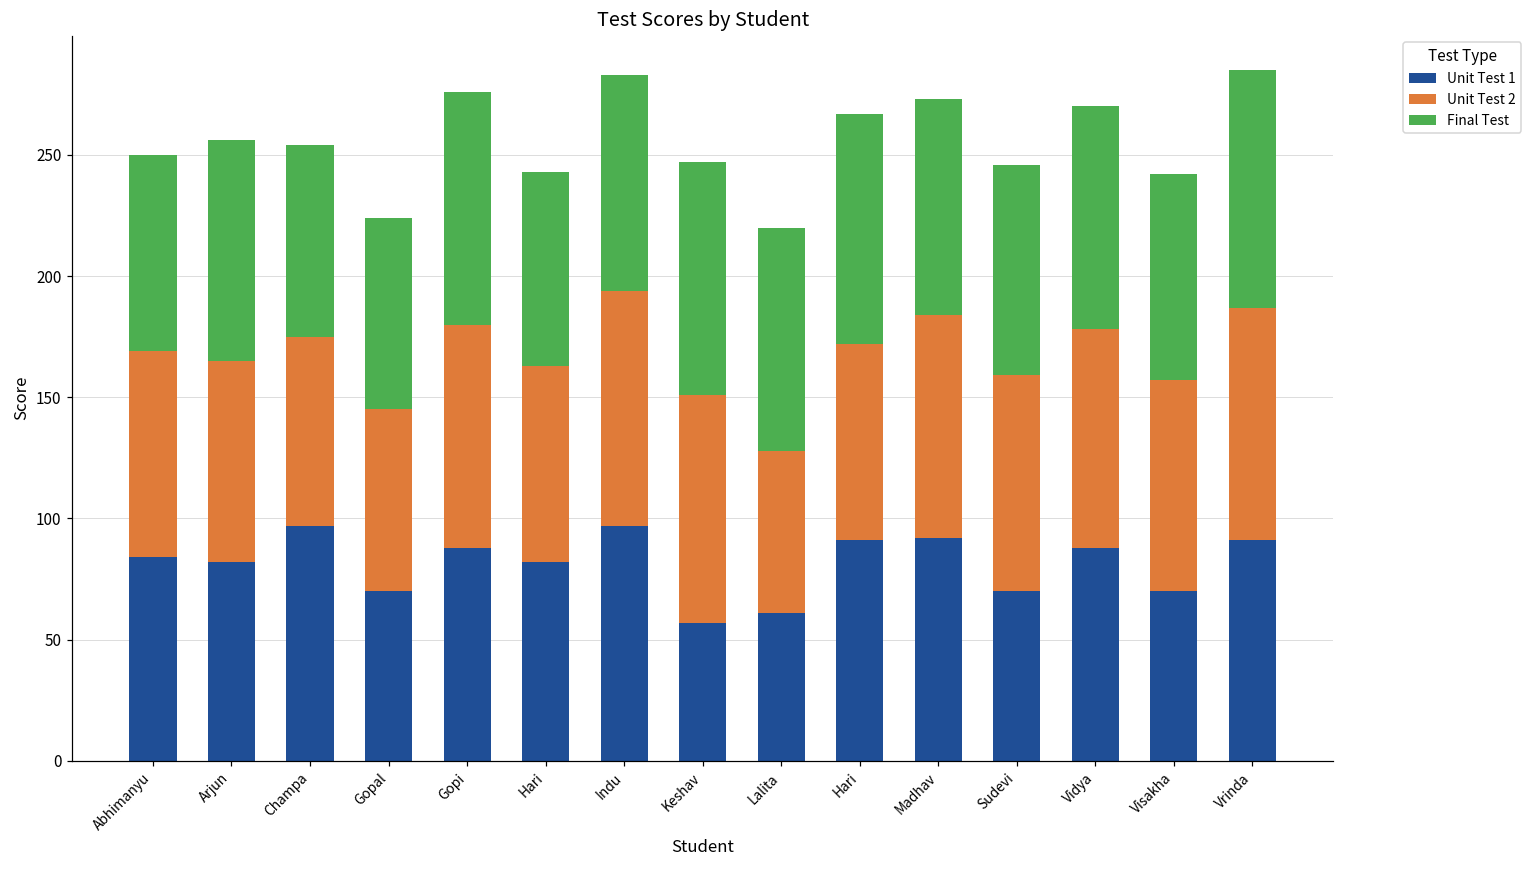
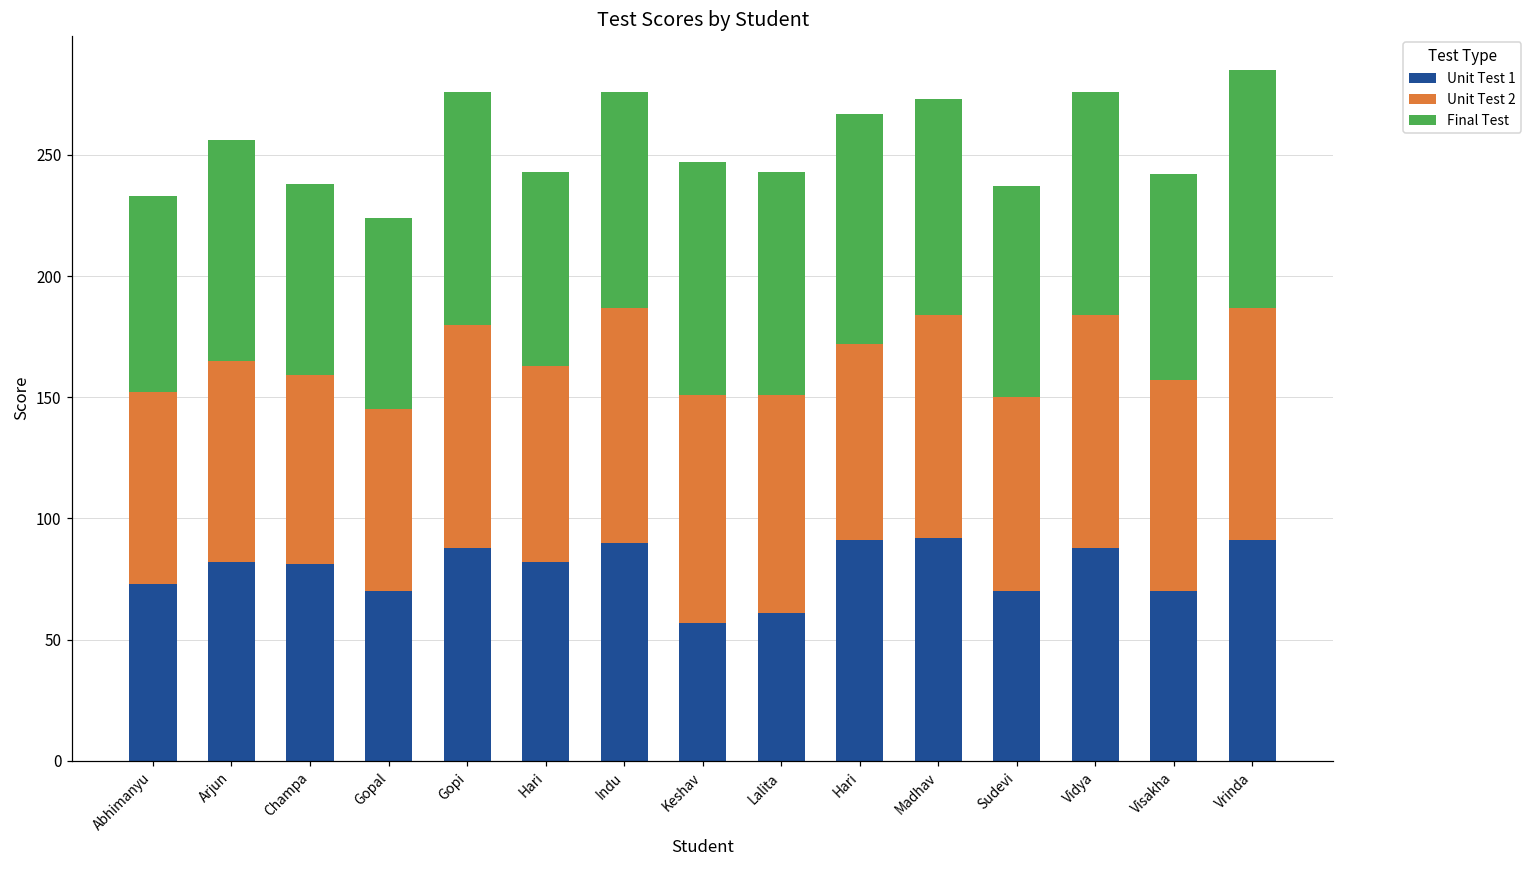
Unit Test 1, Abhimanyu: 84 -> 73
Unit Test 2, Abhimanyu: 85 -> 79
Unit Test 1, Champa: 97 -> 81
Unit Test 1, Indu: 97 -> 90
Unit Test 2, Lalita: 67 -> 90
Unit Test 2, Sudevi: 89 -> 80
Unit Test 2, Vidya: 90 -> 96
